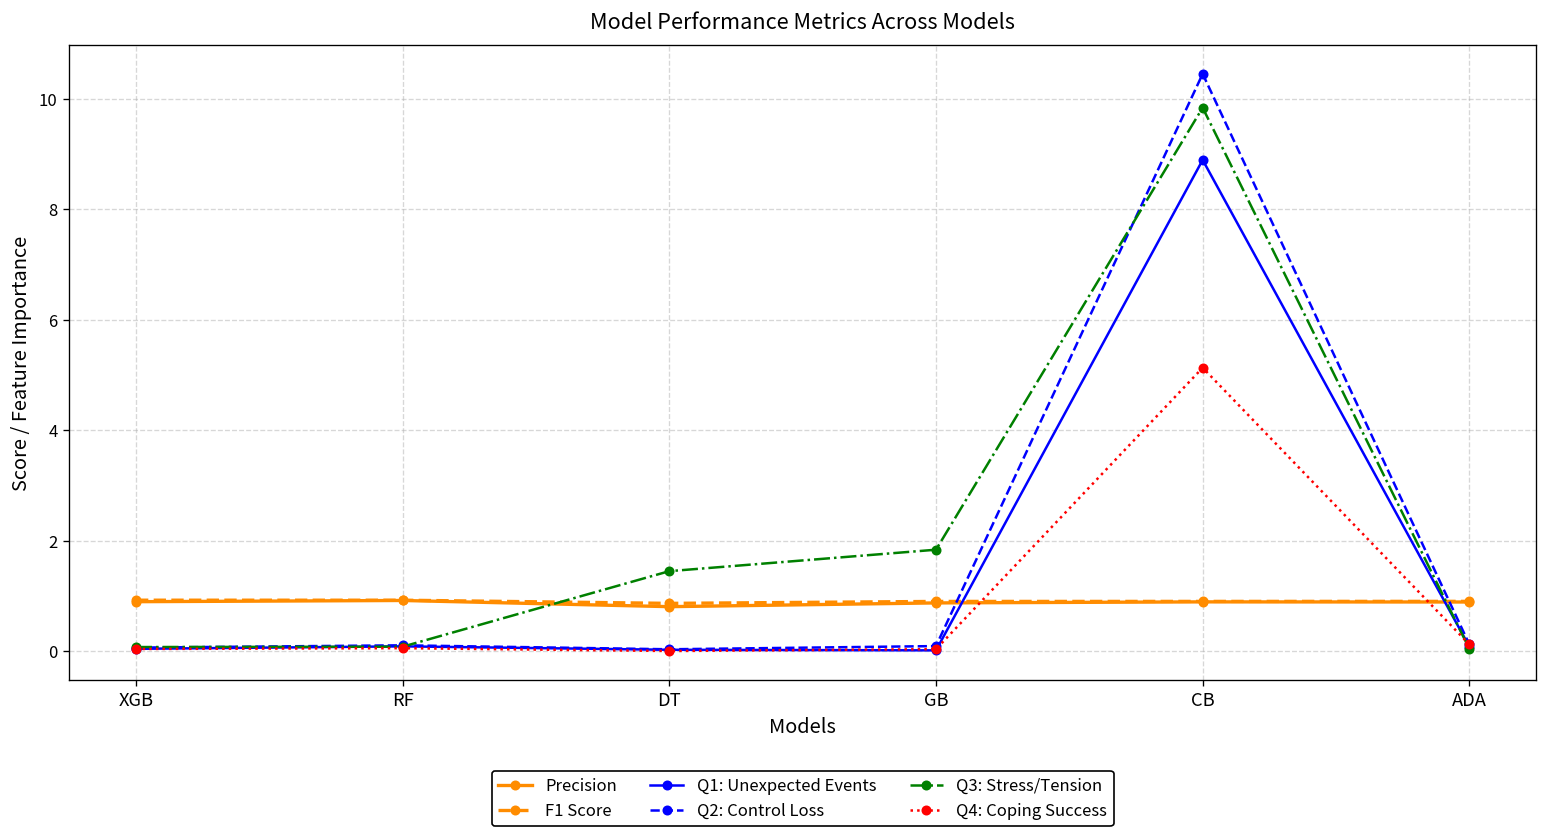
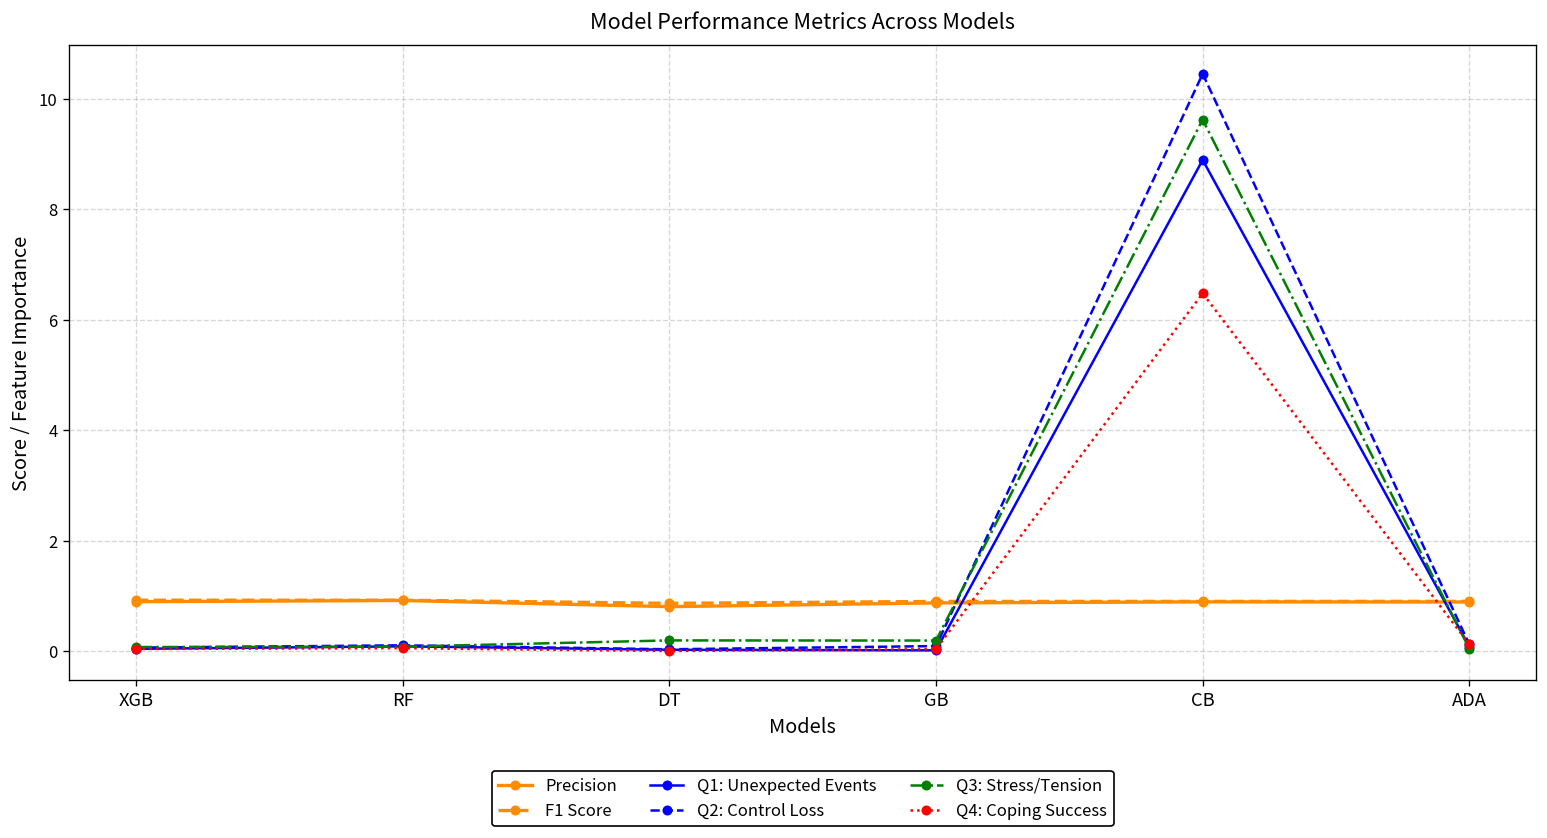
Q3: Stress/Tension, DT: 1.4 -> 0.2
Q3: Stress/Tension, GB: 1.8 -> 0.2
Q3: Stress/Tension, CB: 9.8 -> 9.6
Q4: Coping Success, CB: 5.1 -> 6.5
